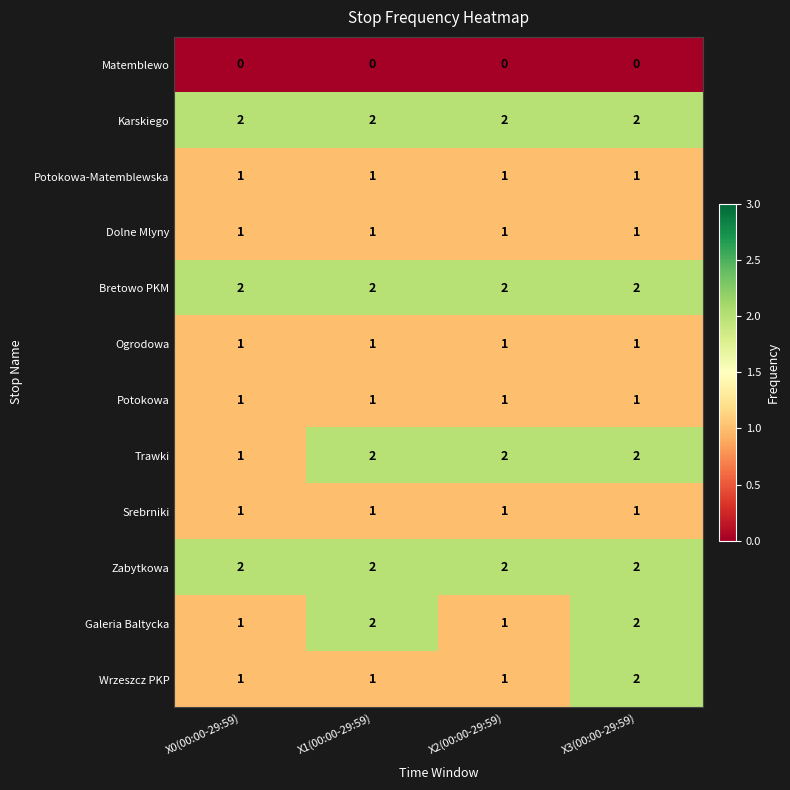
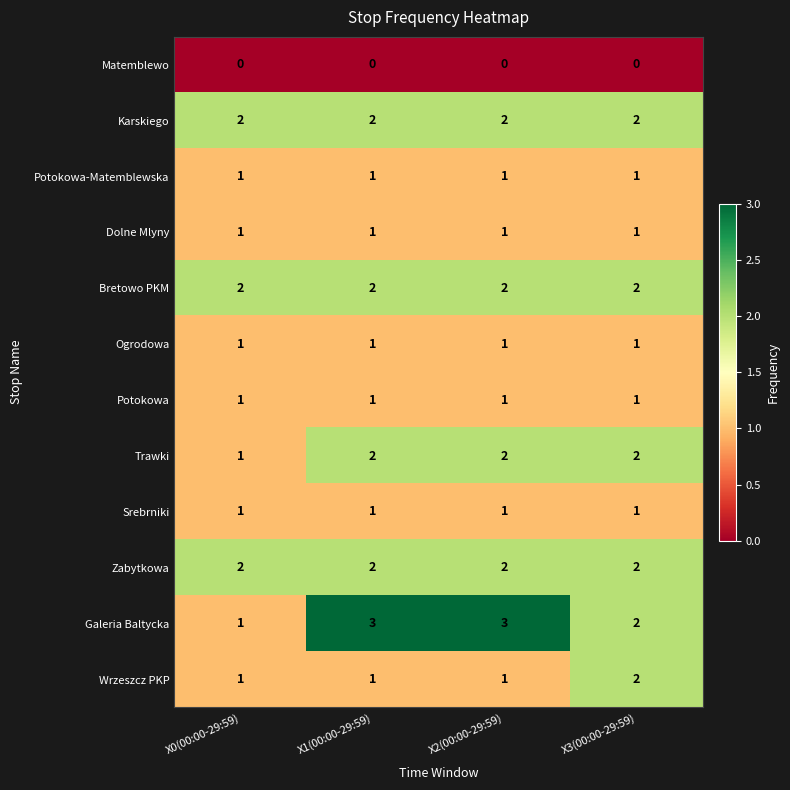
Galeria Baltycka, X1(00:00-29:59): 2 -> 3
Galeria Baltycka, X2(00:00-29:59): 1 -> 3
